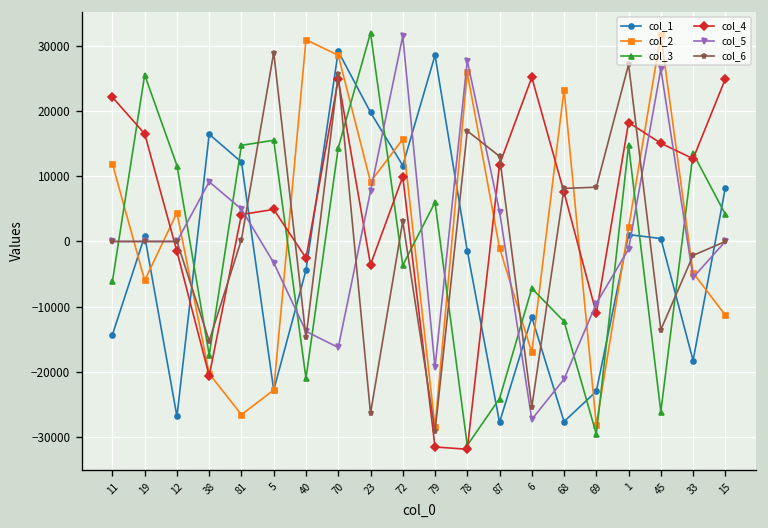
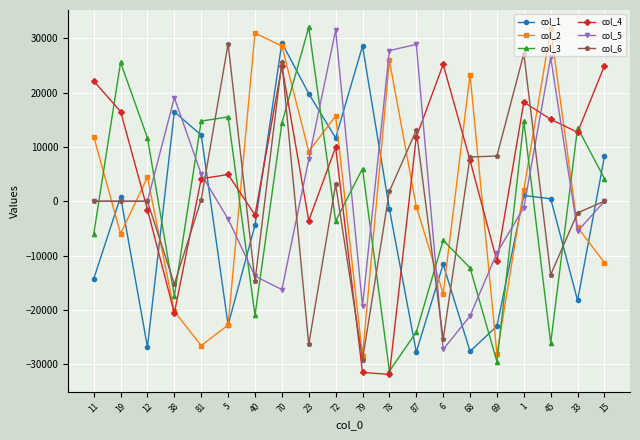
col_5, 38: 9000 -> 19000
col_6, 78: 17000 -> 2000
col_5, 87: 5000 -> 29000
